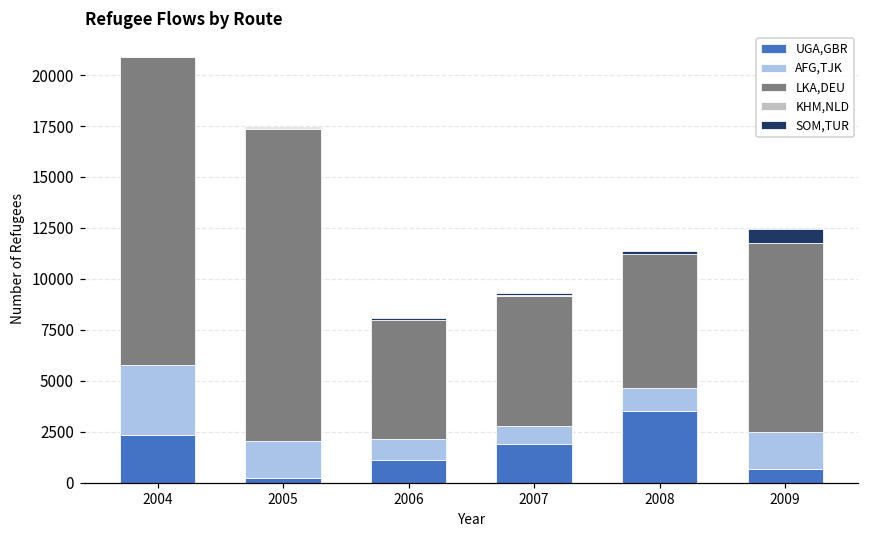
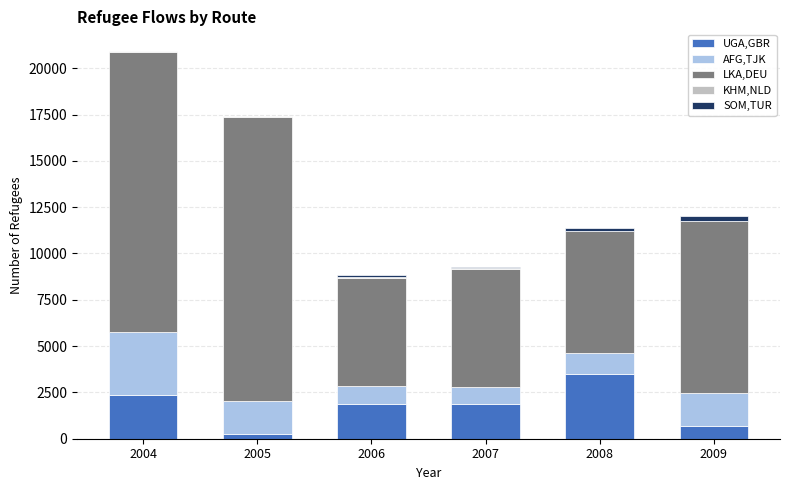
UGA,GBR, 2006: 1100 -> 1900
SOM,TUR, 2009: 700 -> 200
